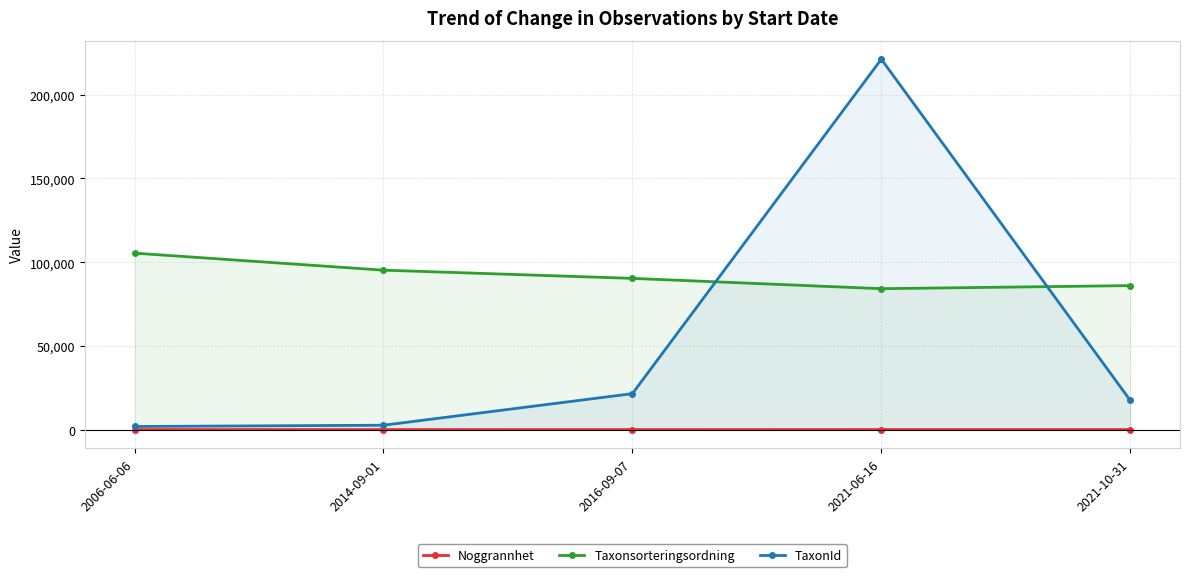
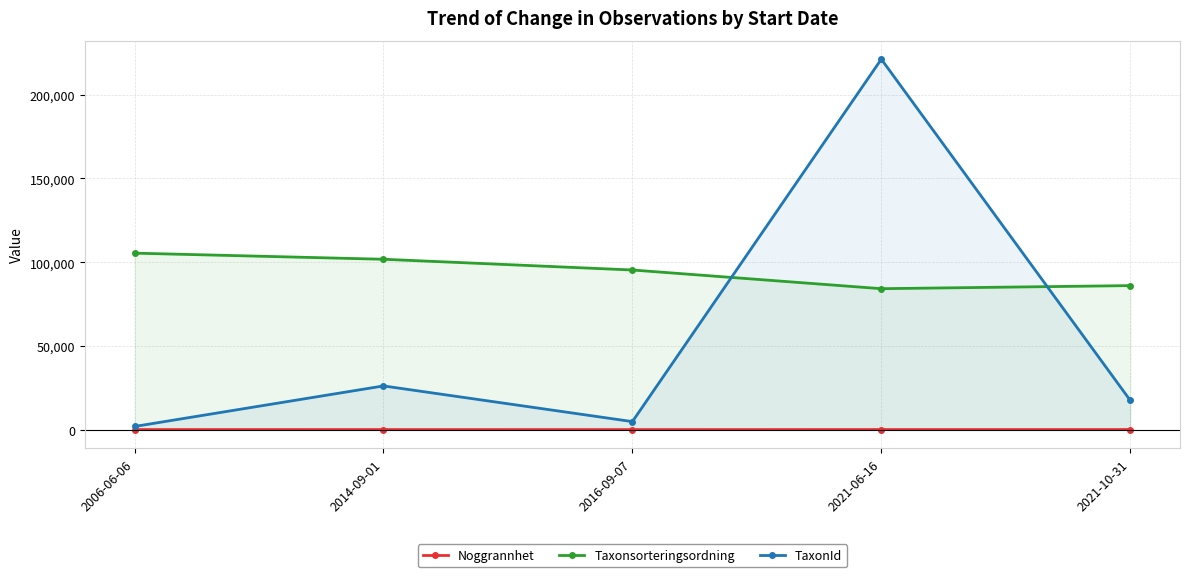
Taxonsorteringsordning, 2014-09-01: 95,000 -> 102,000
TaxonId, 2014-09-01: 3,000 -> 26,000
Taxonsorteringsordning, 2016-09-07: 90,000 -> 95,000
TaxonId, 2016-09-07: 21,000 -> 5,000
